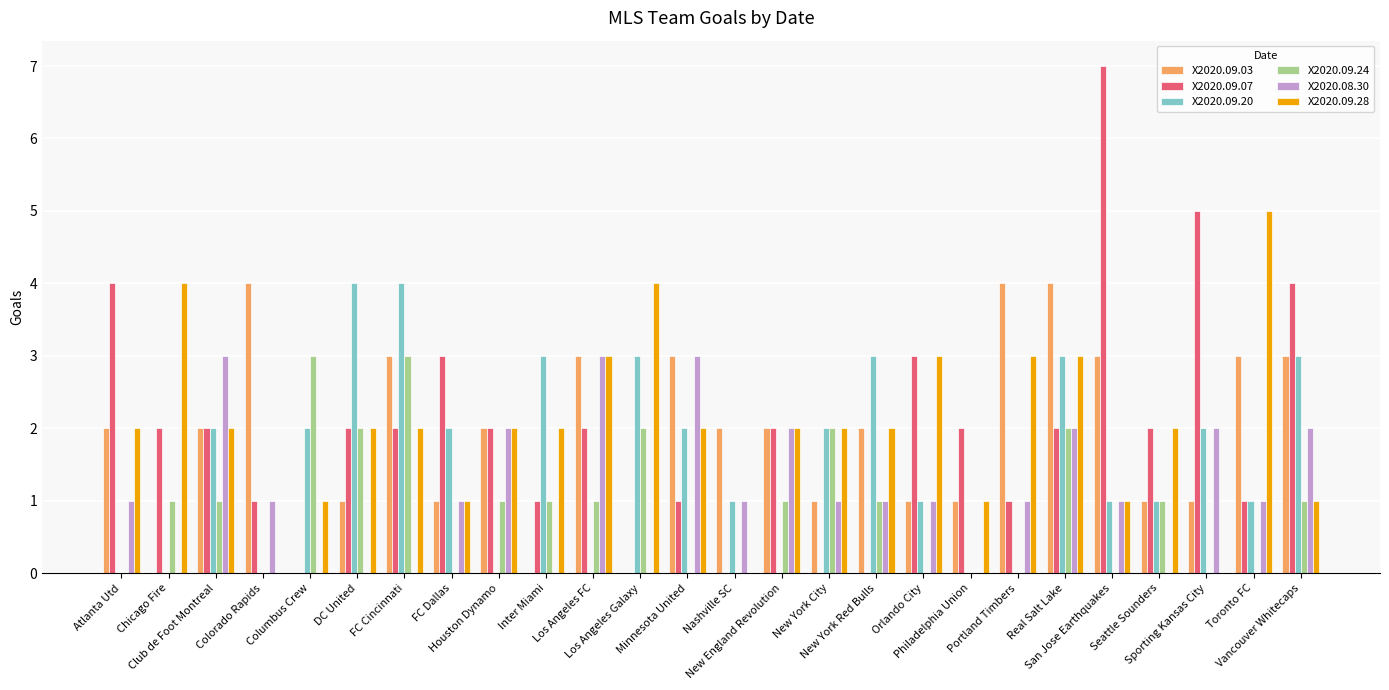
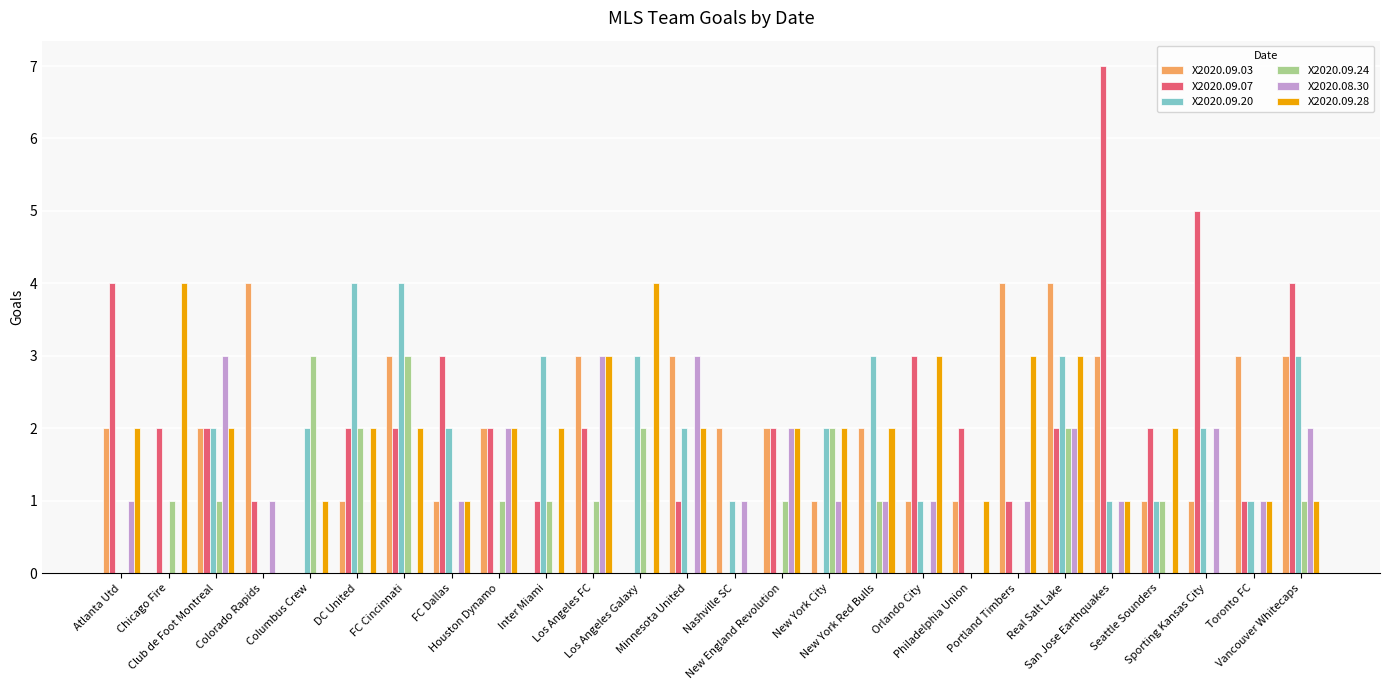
X2020.09.28, Toronto FC: 5 -> 1
